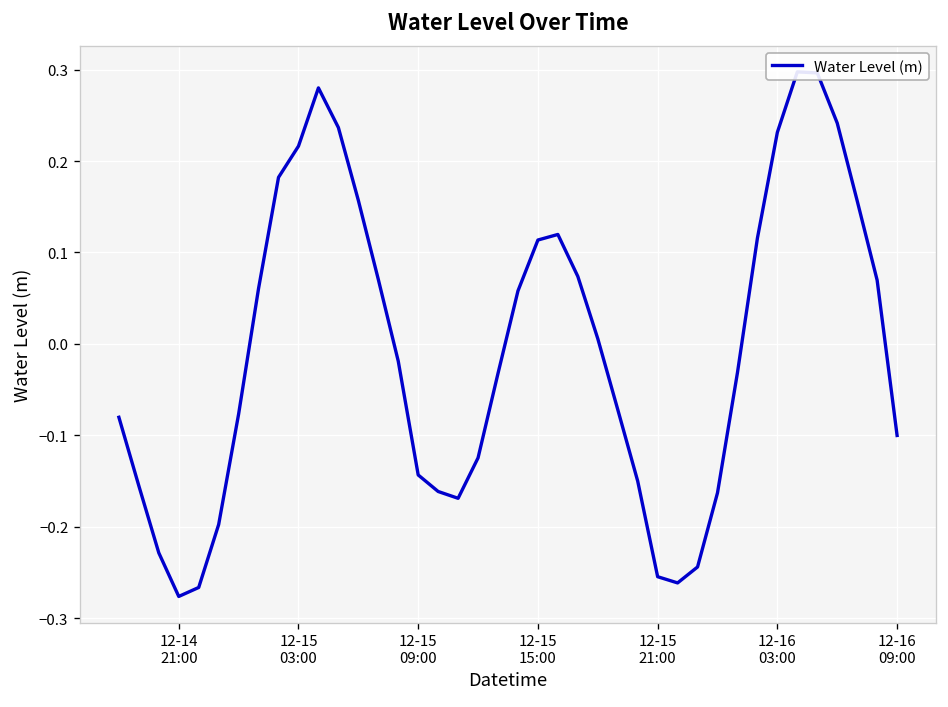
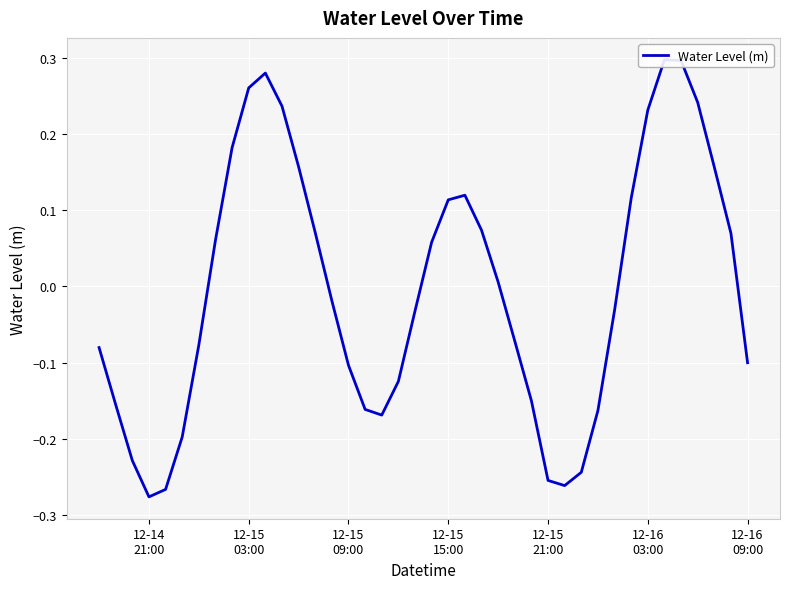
12-15 03:00: 0.22 -> 0.26
12-15 09:00: -0.14 -> -0.10
